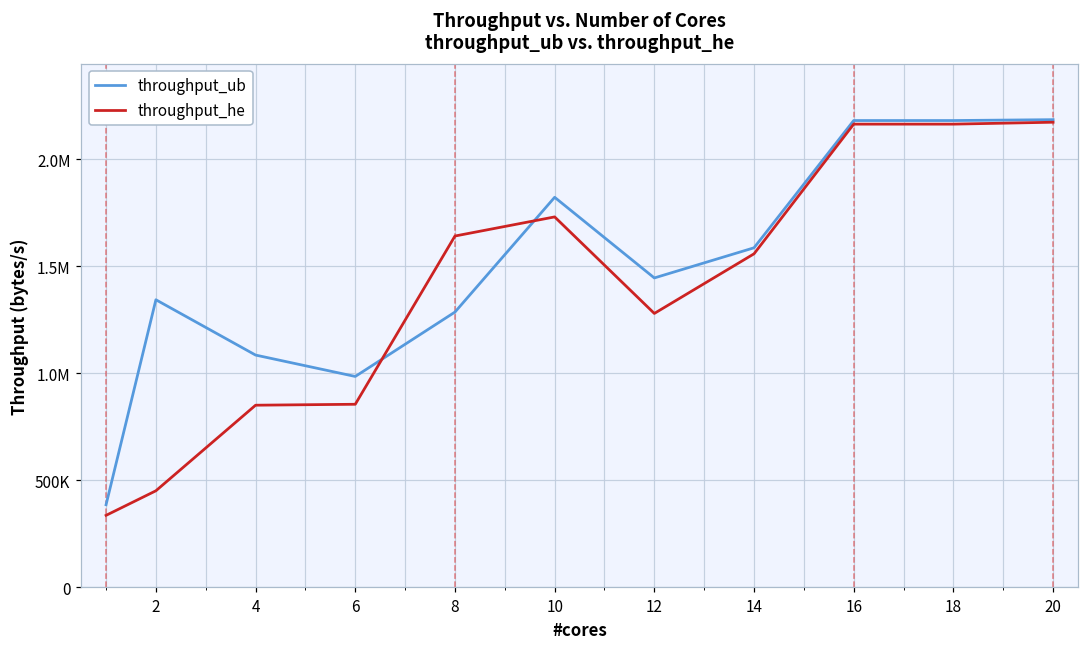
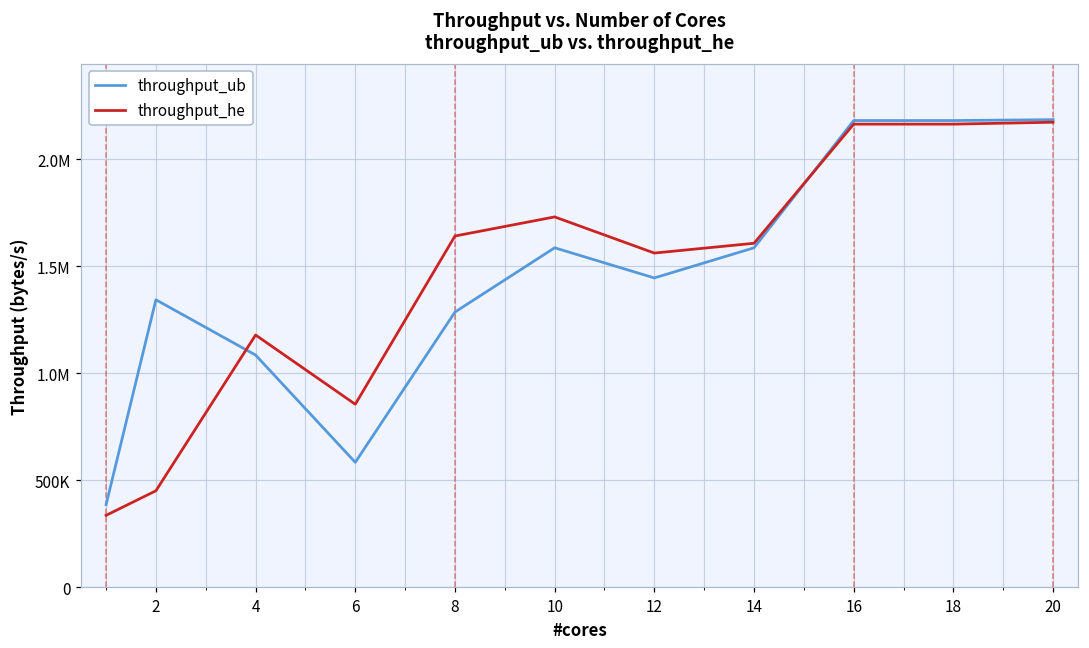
throughput_he, 4: 850000 -> 1180000
throughput_ub, 6: 980000 -> 580000
throughput_ub, 10: 1820000 -> 1590000
throughput_he, 12: 1280000 -> 1560000
throughput_he, 14: 1560000 -> 1610000
